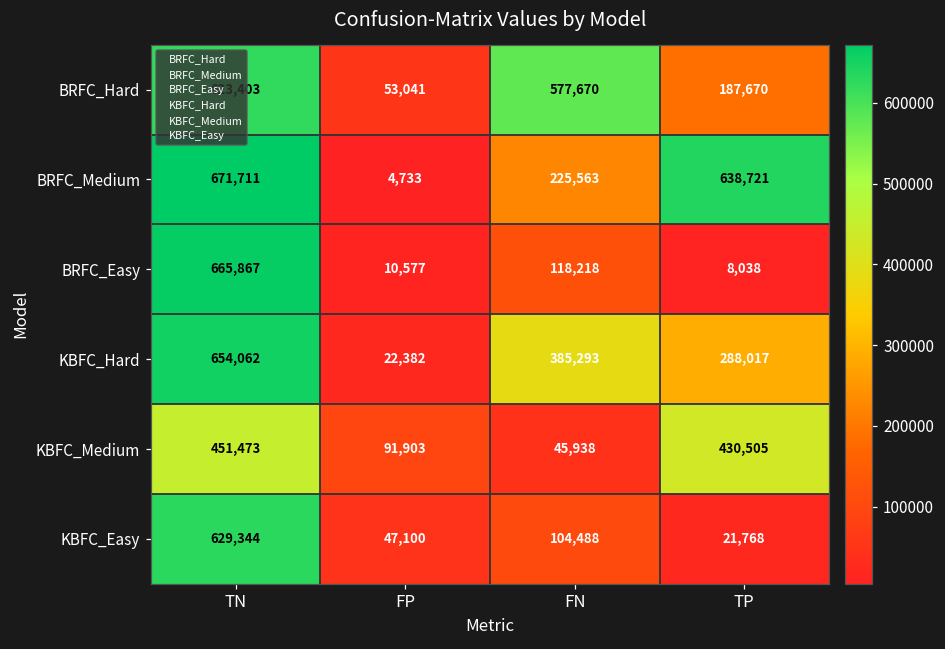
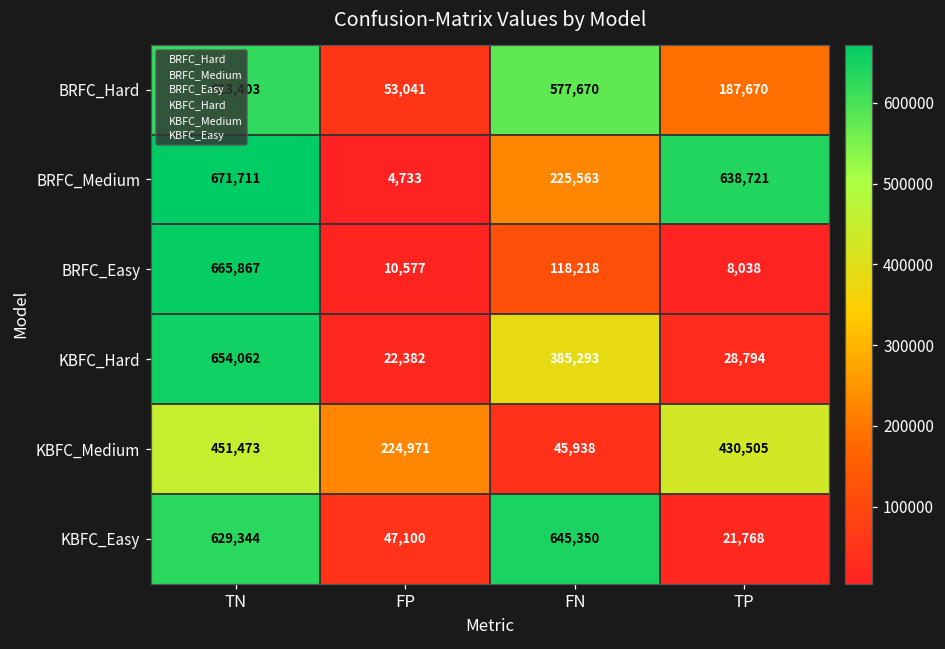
KBFC_Hard, TP: 288,017 -> 28,794
KBFC_Medium, FP: 91,903 -> 224,971
KBFC_Easy, FN: 104,488 -> 645,350
